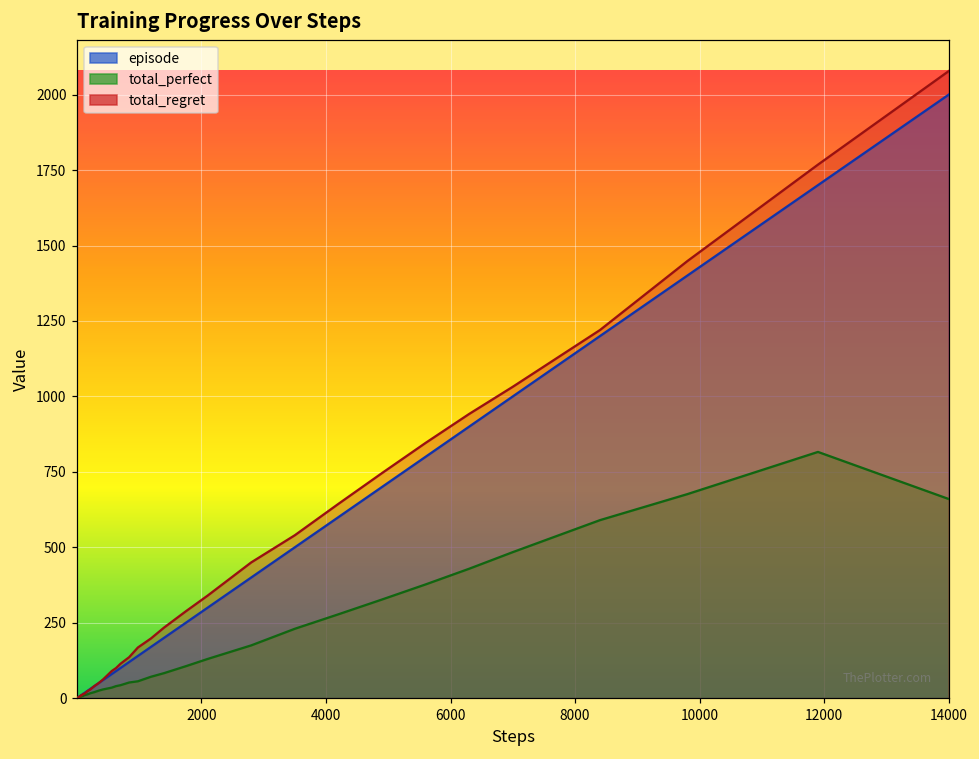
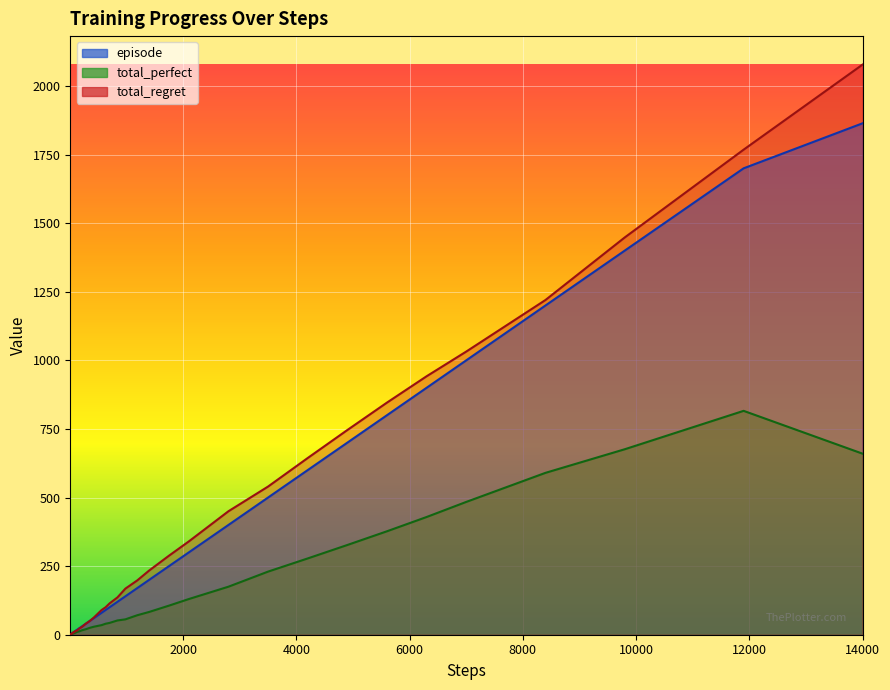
episode, 14000: 2000 -> 1860
